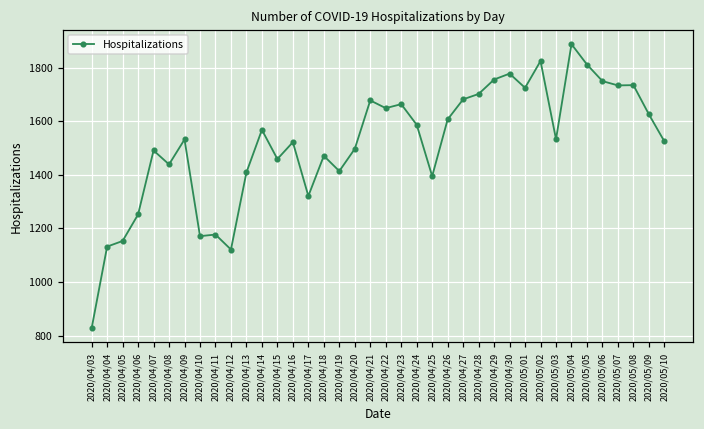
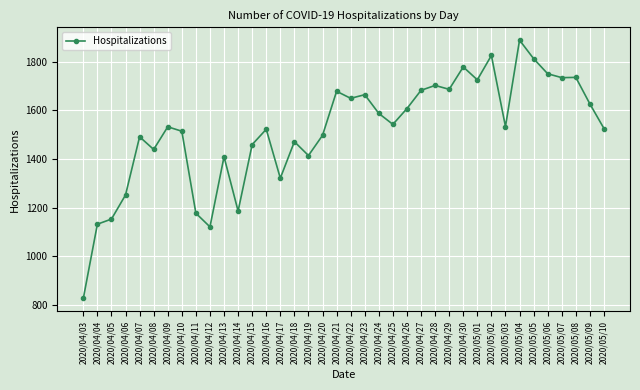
2020/04/10: 1170 -> 1510
2020/04/14: 1570 -> 1190
2020/04/25: 1400 -> 1540
2020/04/29: 1760 -> 1690
